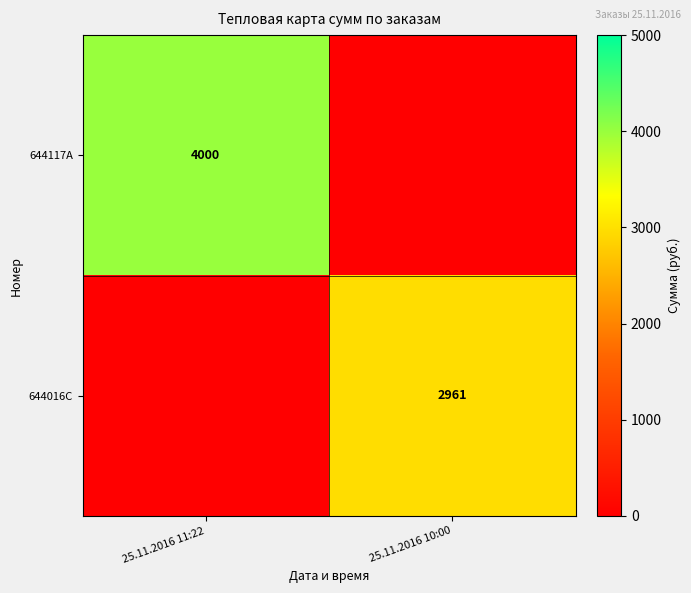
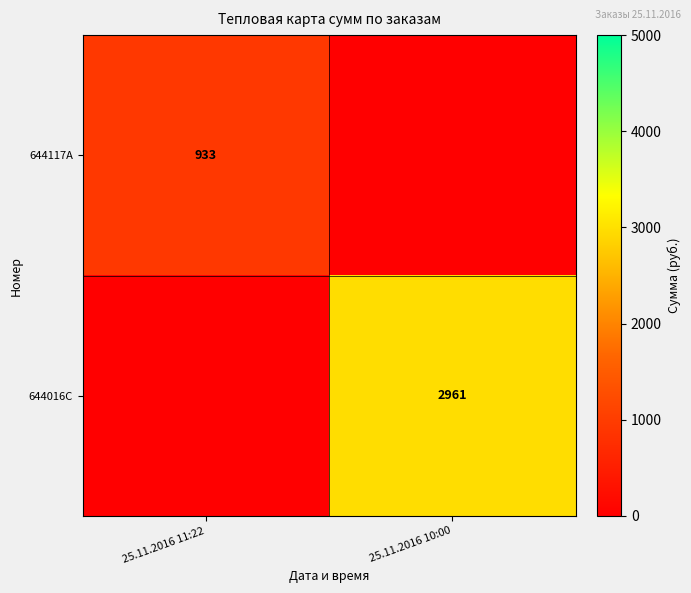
644117A, 25.11.2016 11:22: 4000 -> 933
